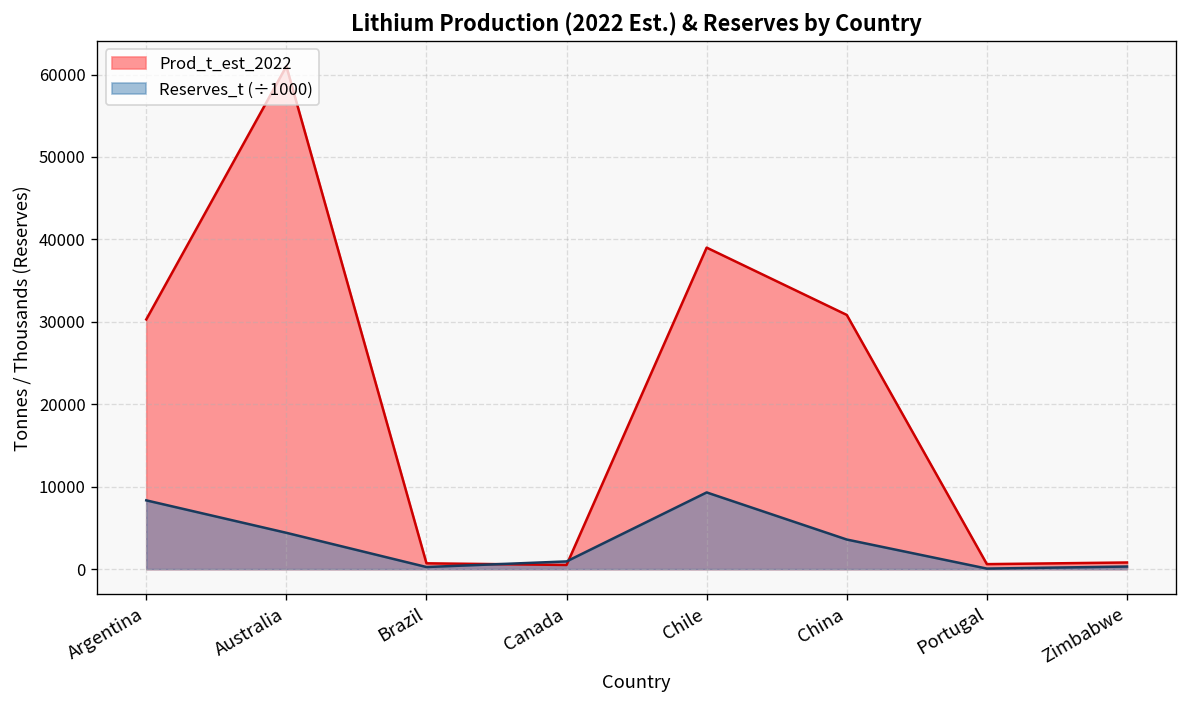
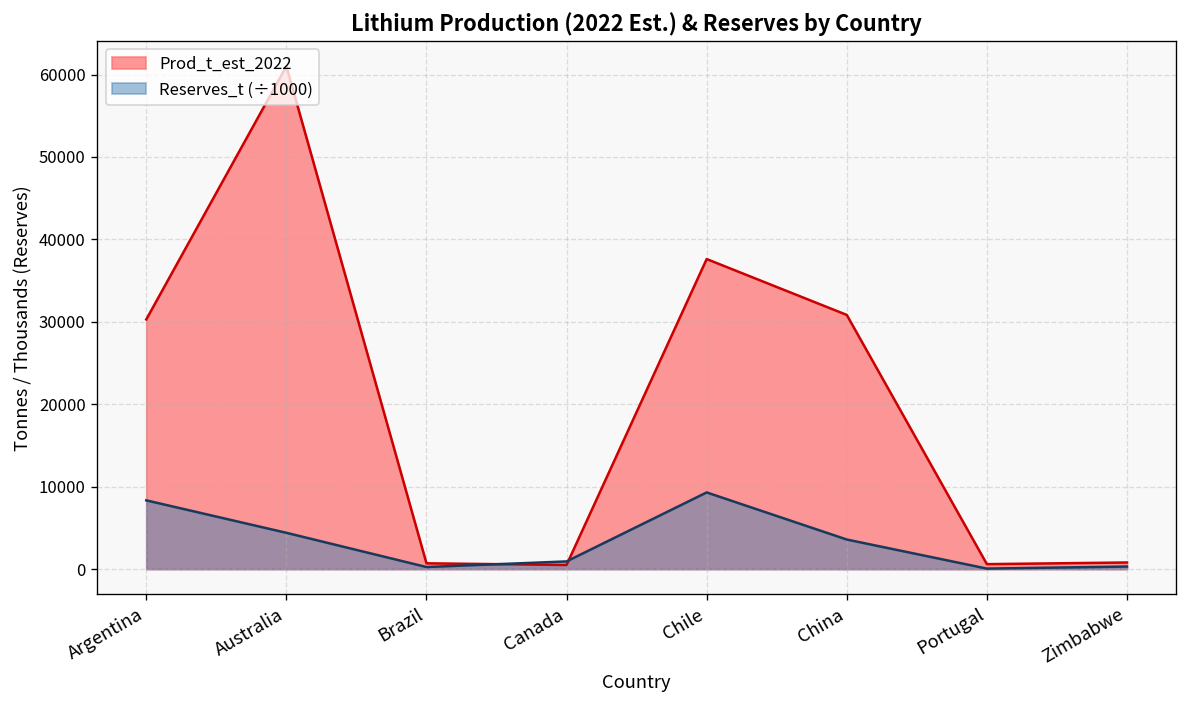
Prod_t_est_2022, Chile: 39000 -> 38000
